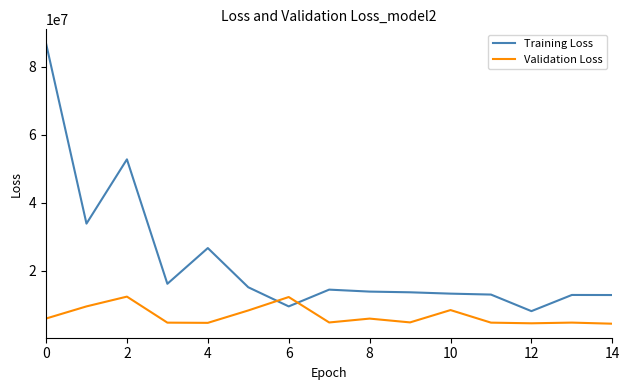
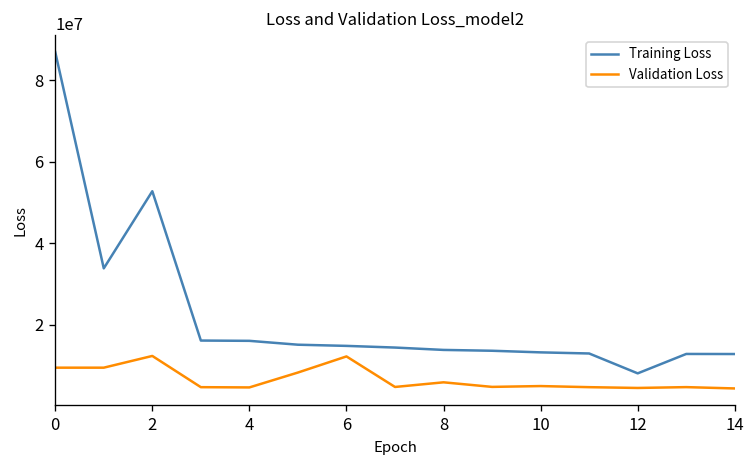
Validation Loss, 0: 6000000 -> 9000000
Training Loss, 4: 27000000 -> 16000000
Training Loss, 6: 9000000 -> 15000000
Validation Loss, 10: 8000000 -> 5000000
